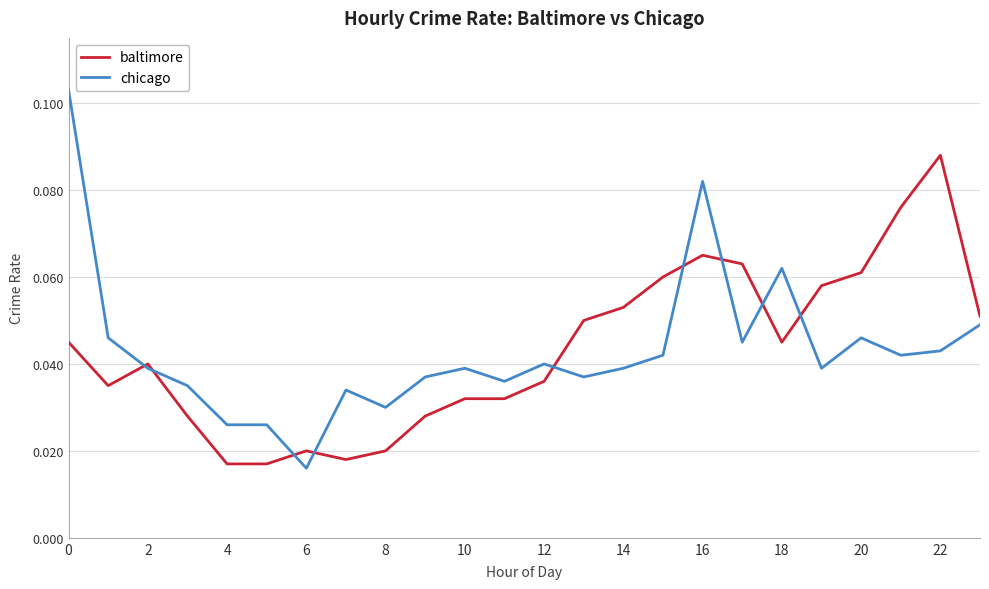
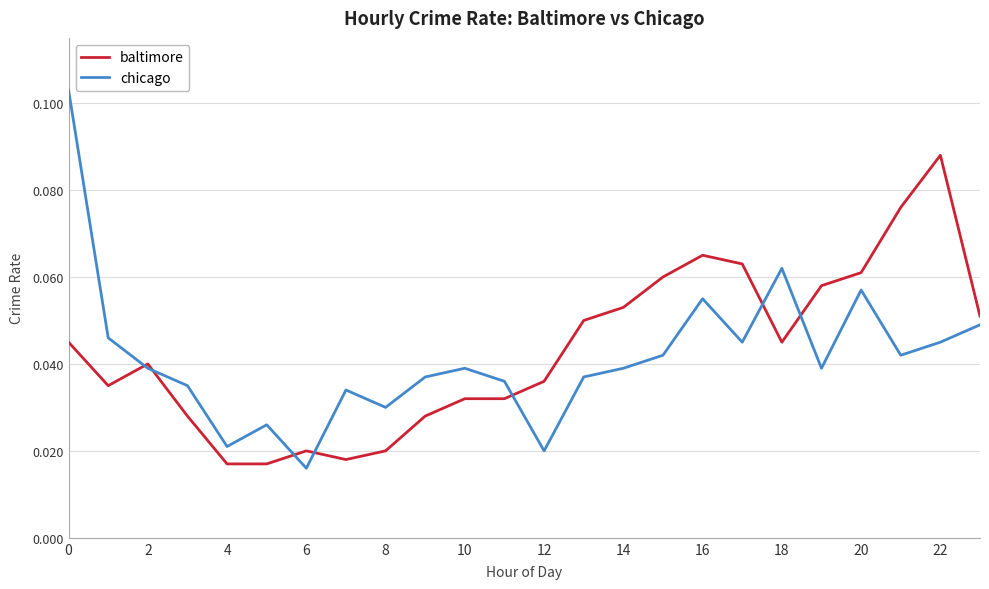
chicago, 4: 0.026 -> 0.021
chicago, 12: 0.04 -> 0.02
chicago, 16: 0.082 -> 0.055
chicago, 20: 0.046 -> 0.057
chicago, 22: 0.043 -> 0.045
